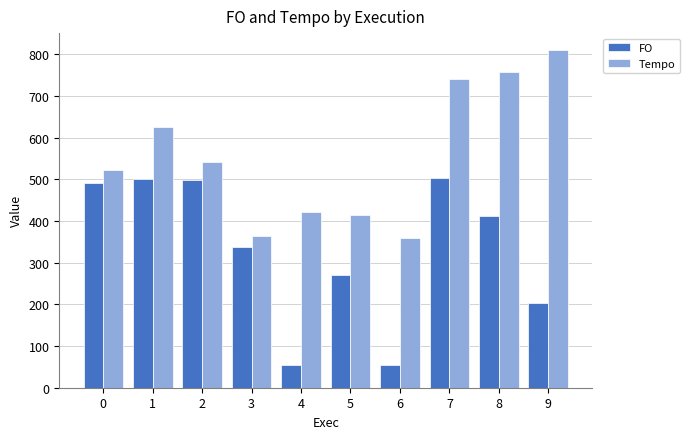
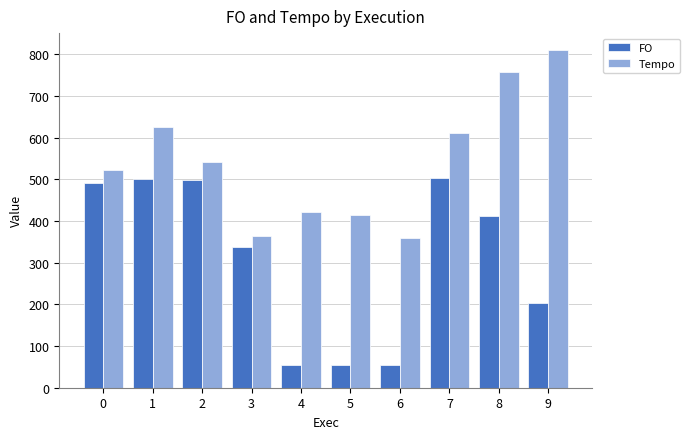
FO, 5: 270 -> 50
Tempo, 7: 740 -> 610
